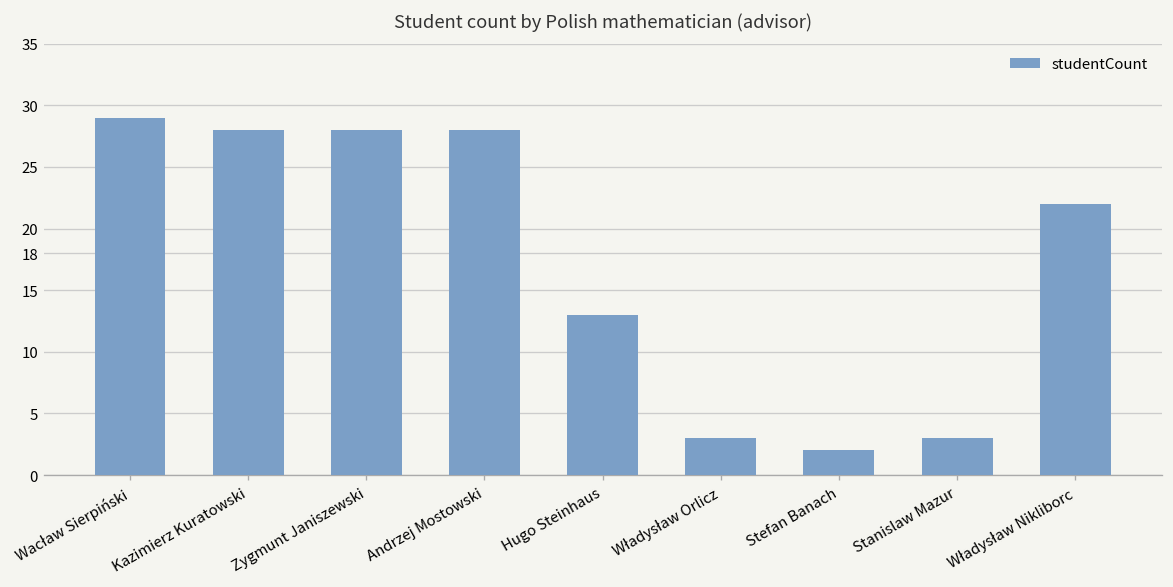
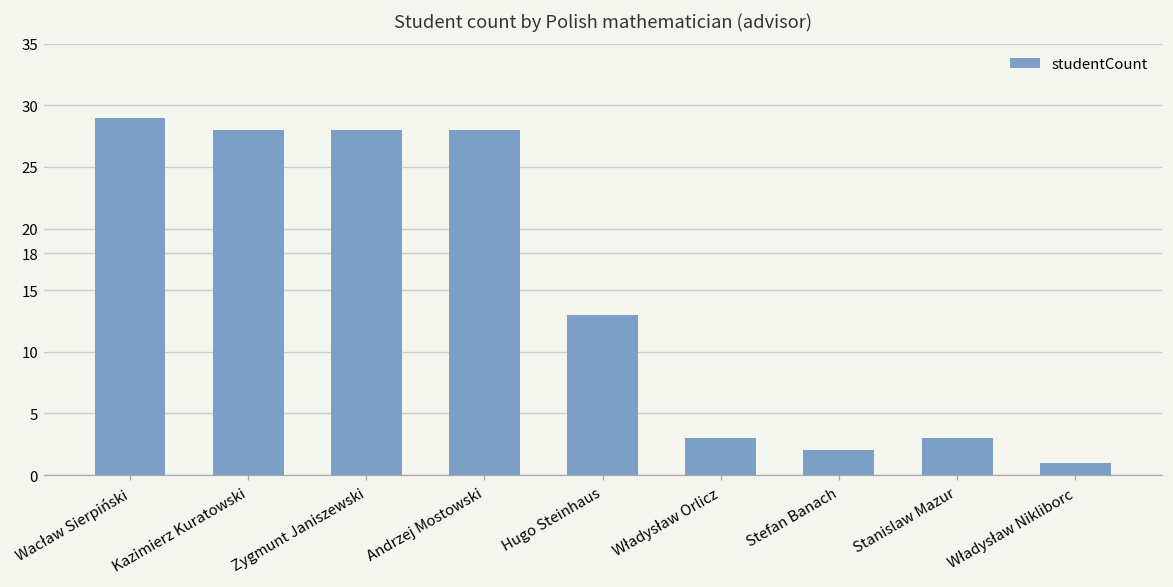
Władysław Nikliborc: 22 -> 1
